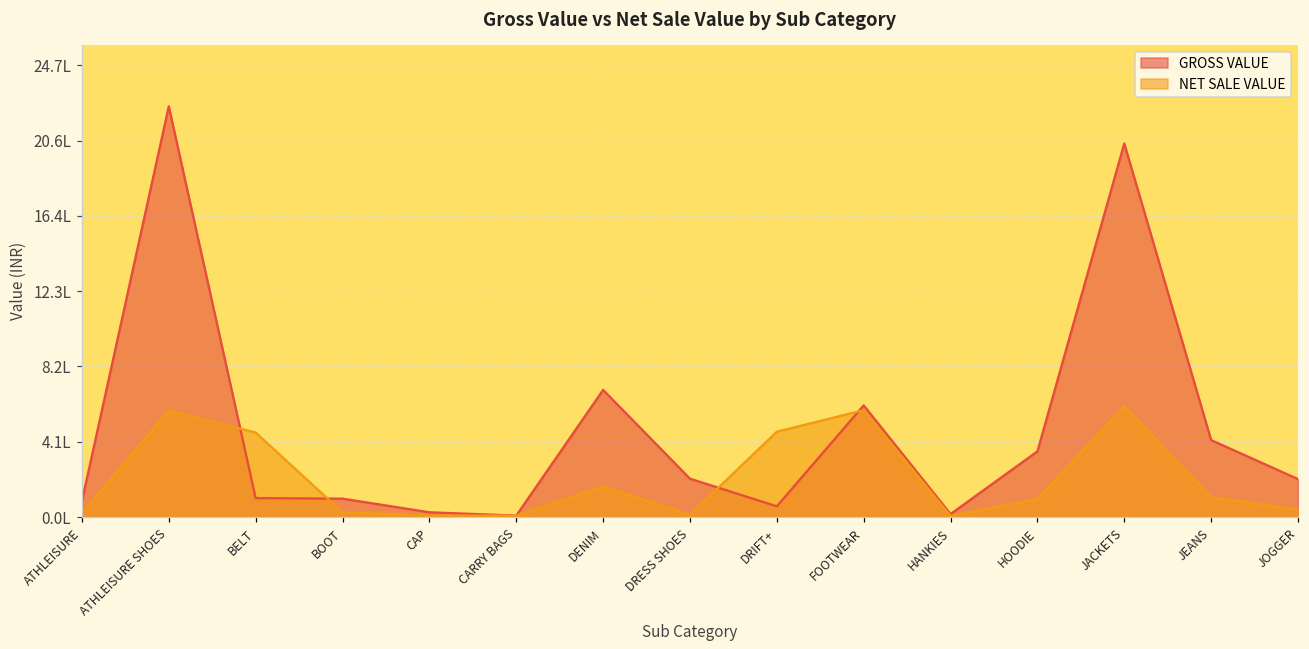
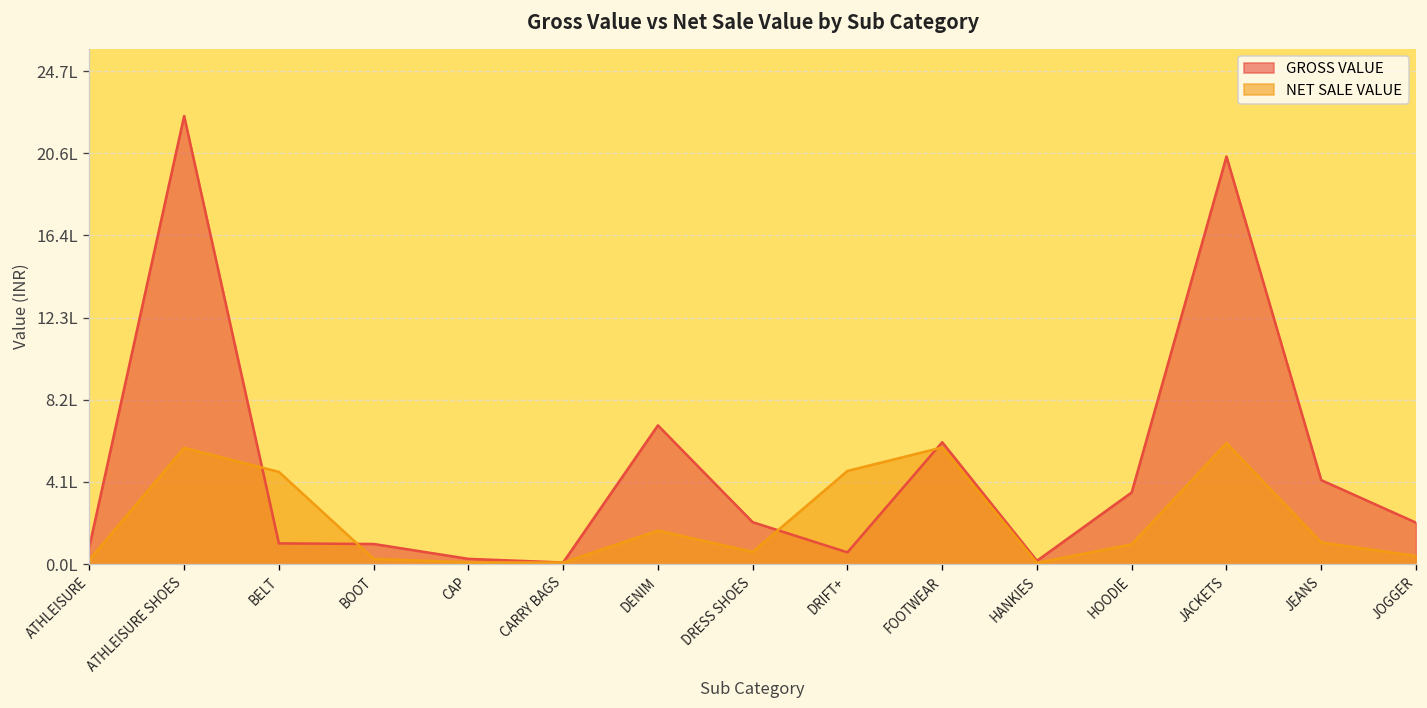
NET SALE VALUE, DRESS SHOES: 0.1L -> 0.6L
